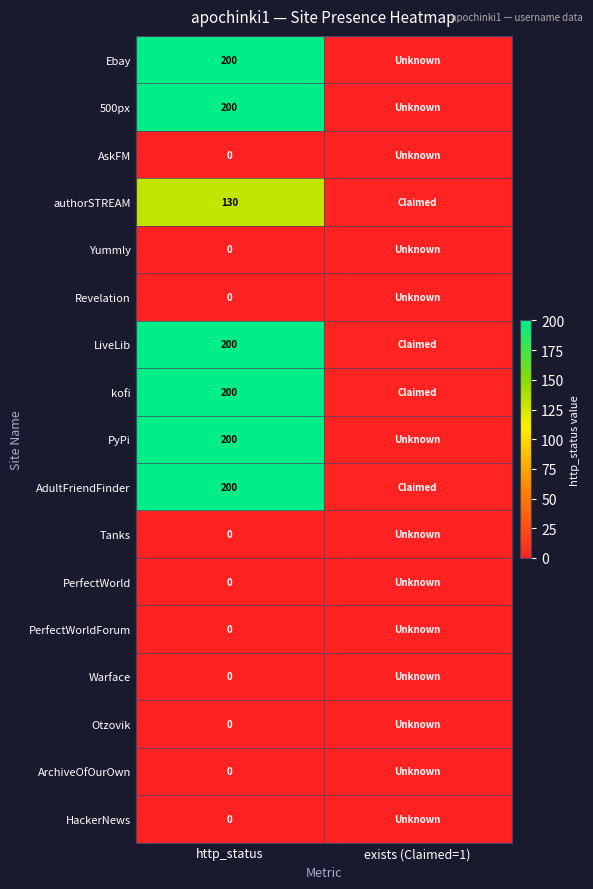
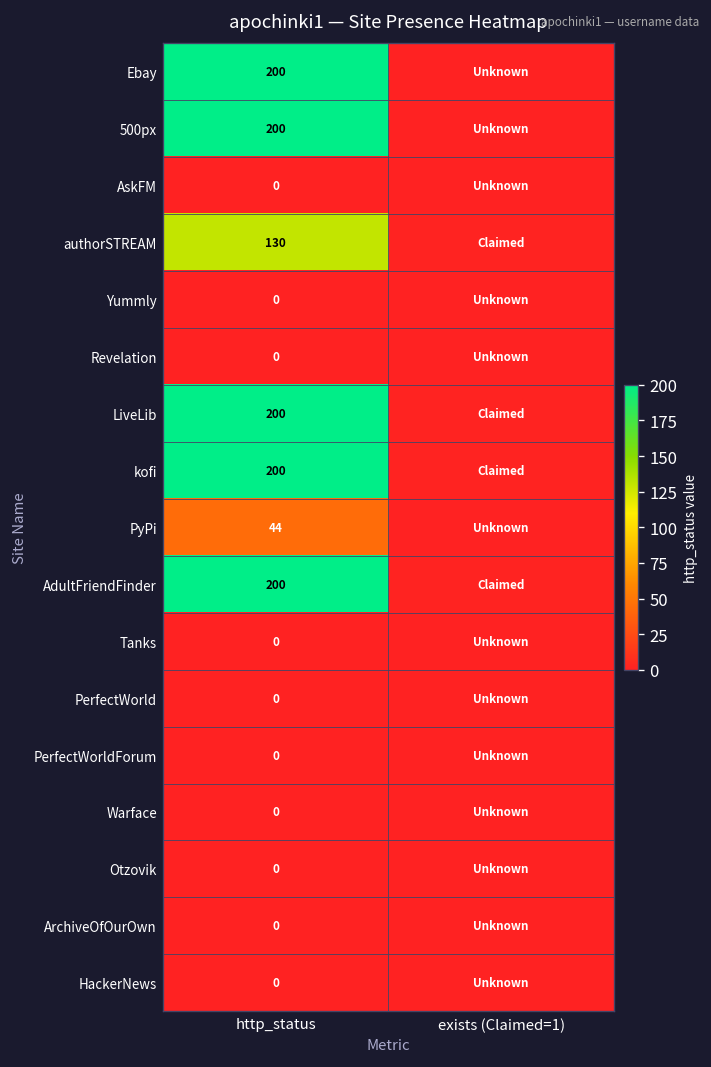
PyPi, http_status: 200 -> 44
